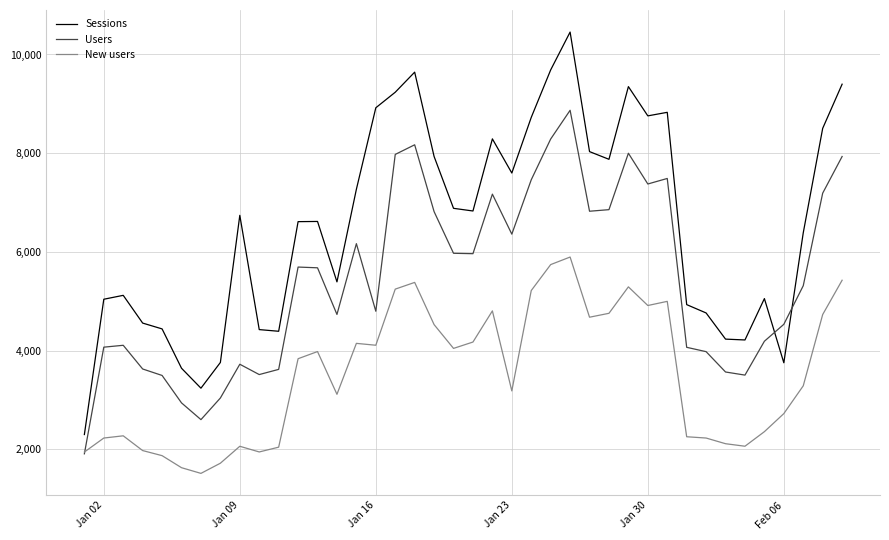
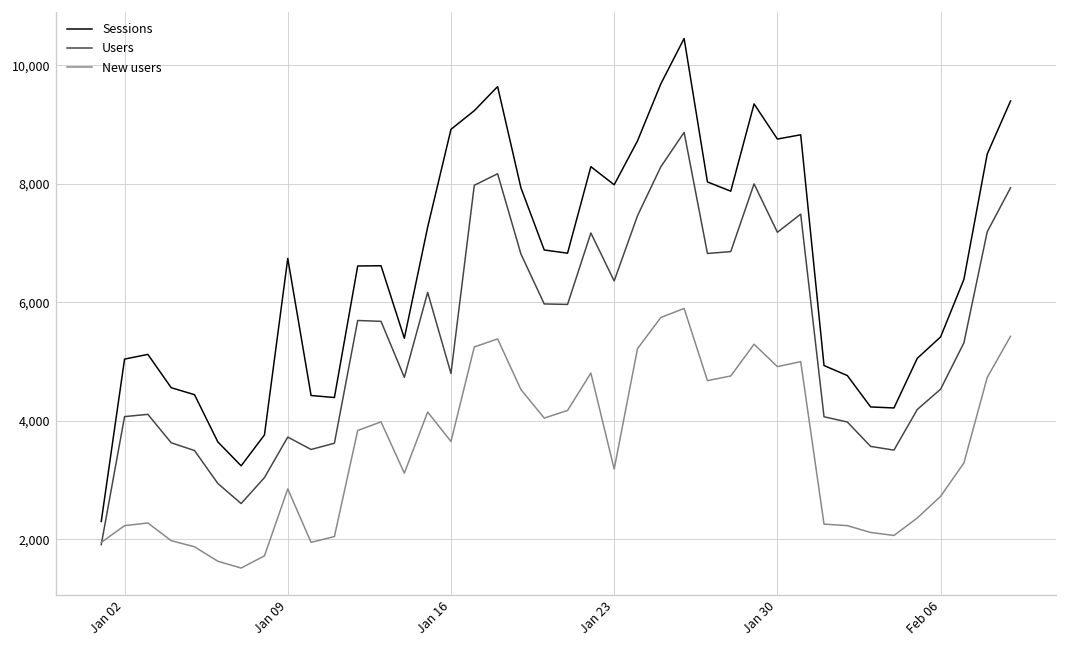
New users, Jan 09: 2,100 -> 2,800
New users, Jan 16: 4,100 -> 3,700
Sessions, Jan 23: 7,600 -> 8,000
Users, Jan 30: 7,400 -> 7,200
Sessions, Feb 06: 3,800 -> 5,400
